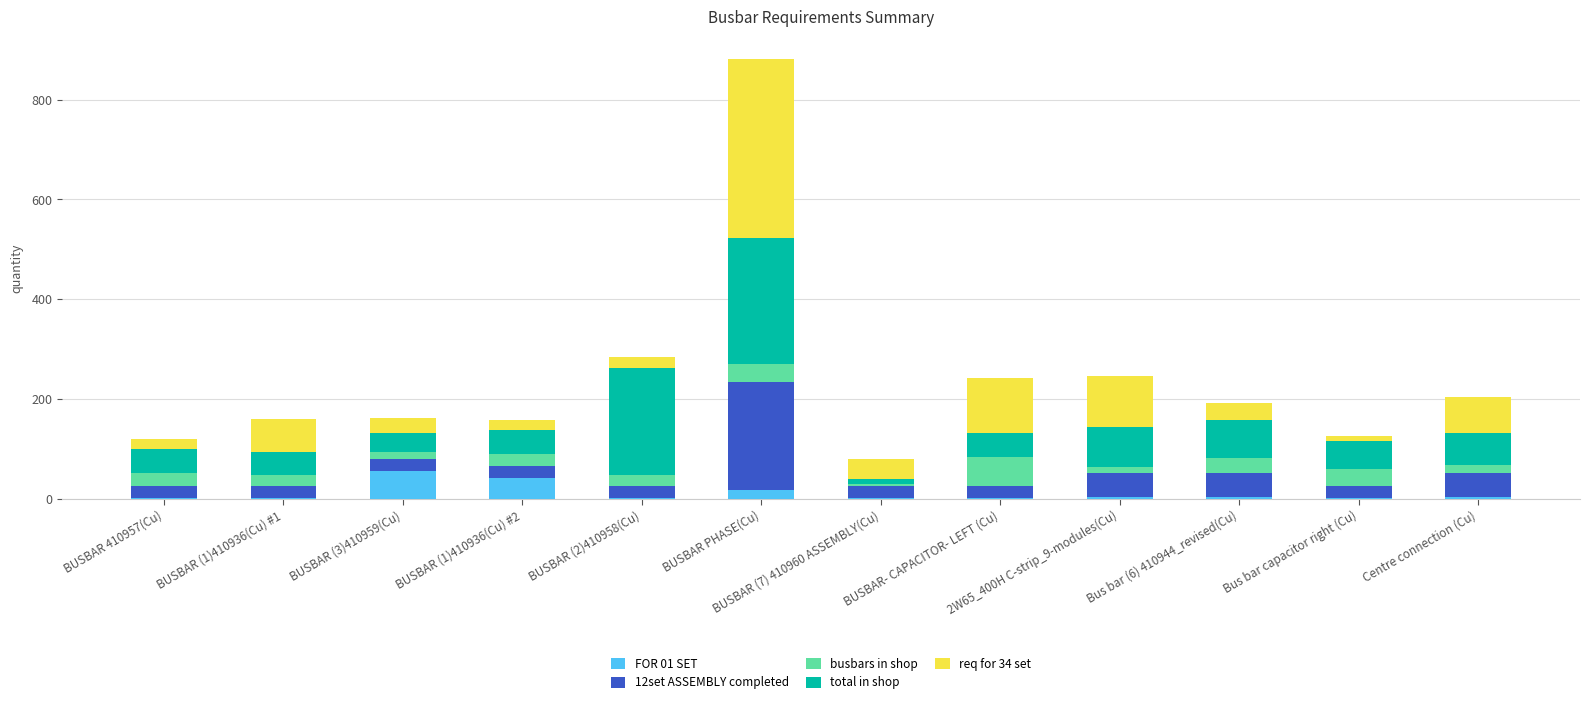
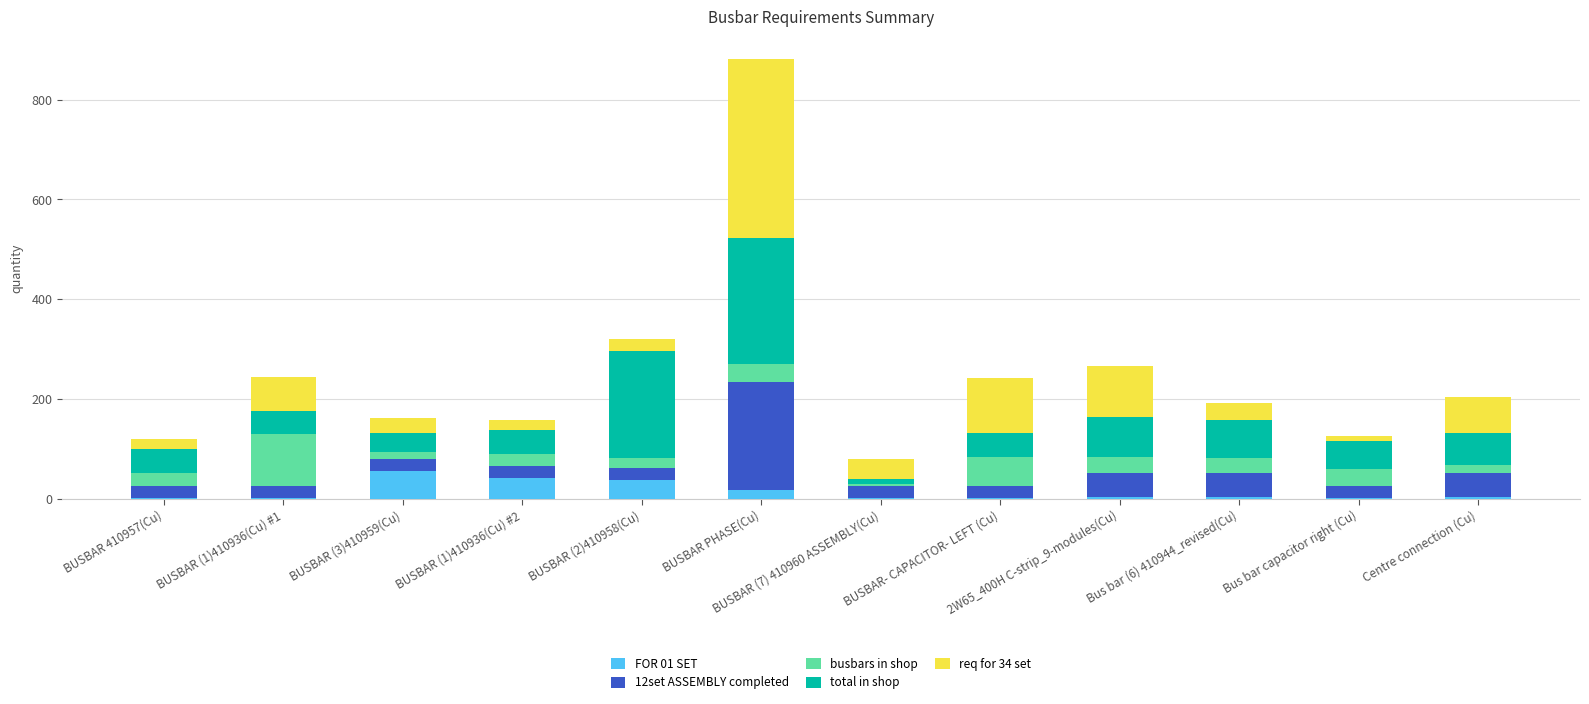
busbars in shop, BUSBAR (1)410936(Cu) #1: 20 -> 110
FOR 01 SET, BUSBAR (2)410958(Cu): 0 -> 40
busbars in shop, 2W65_400H C-strip_9-modules(Cu): 10 -> 30
